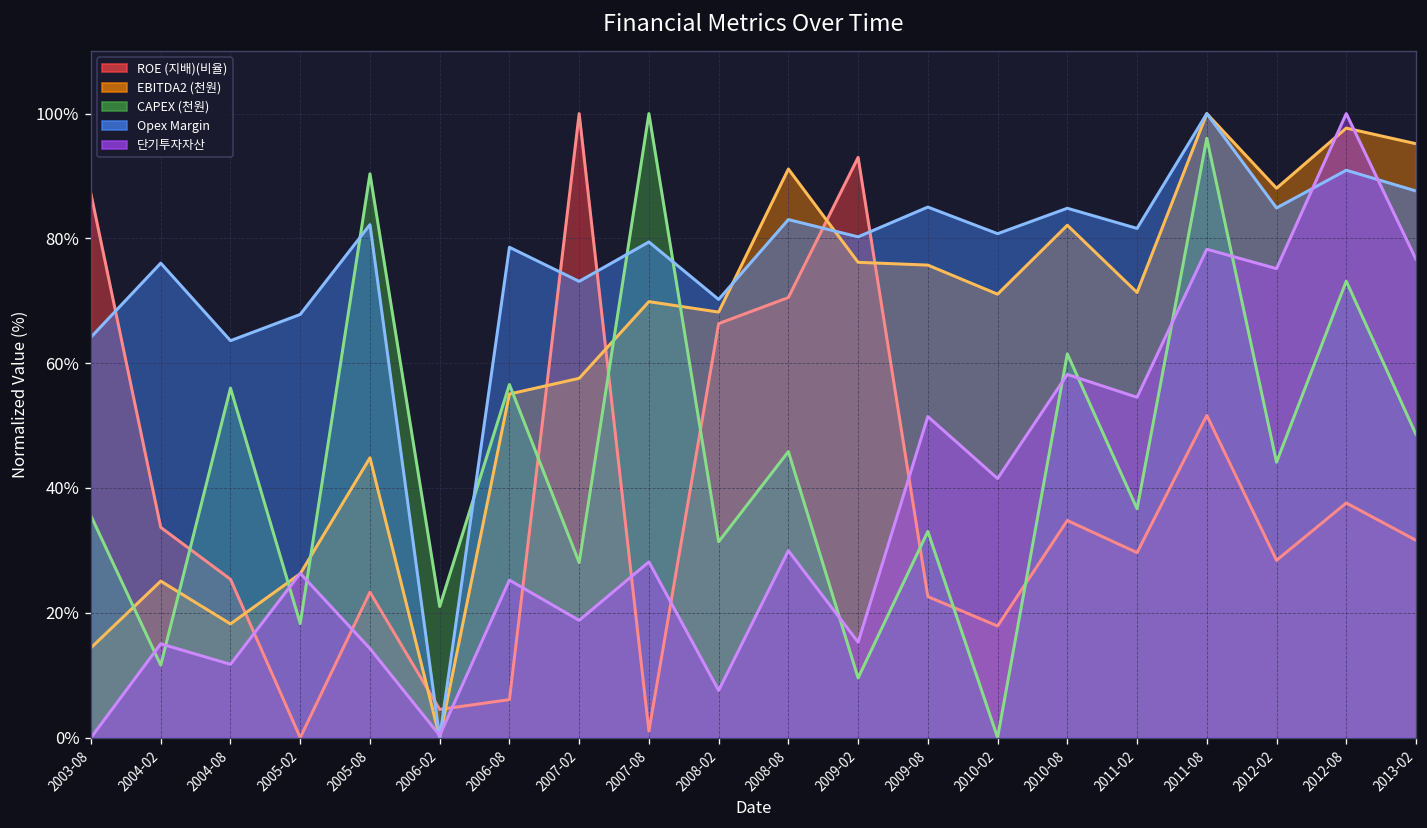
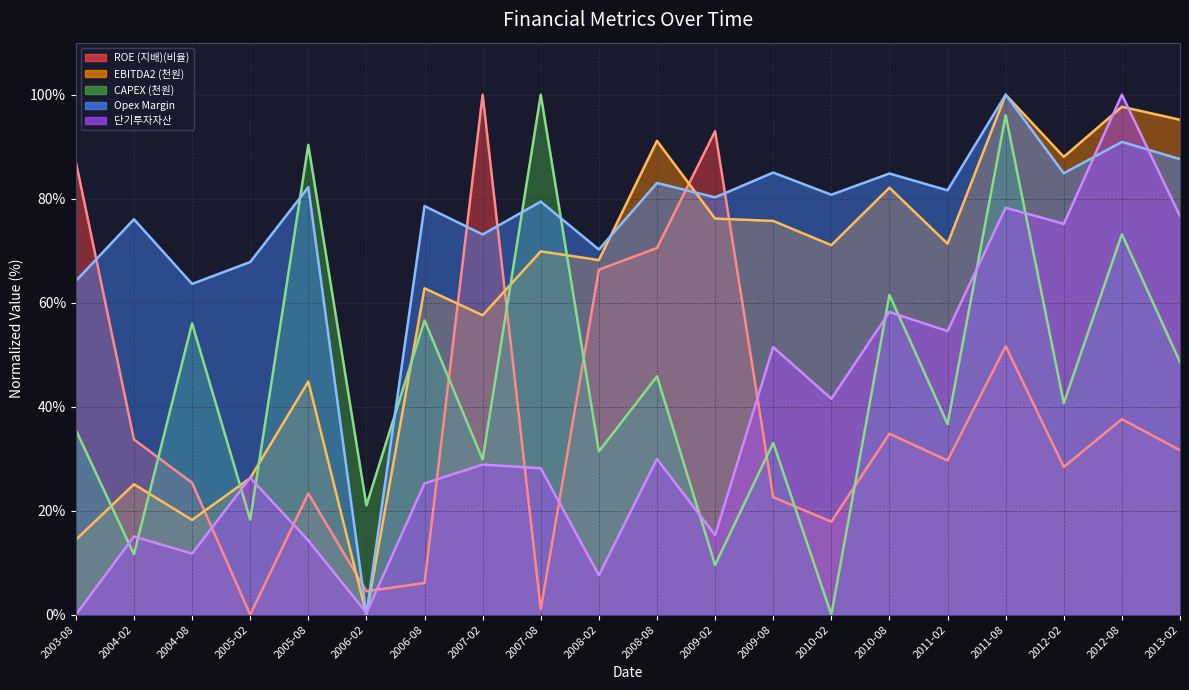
EBITDA2 (천원), 2006-08: 55% -> 63%
CAPEX (천원), 2007-02: 28% -> 30%
단기투자자산, 2007-02: 19% -> 29%
CAPEX (천원), 2012-02: 44% -> 41%
